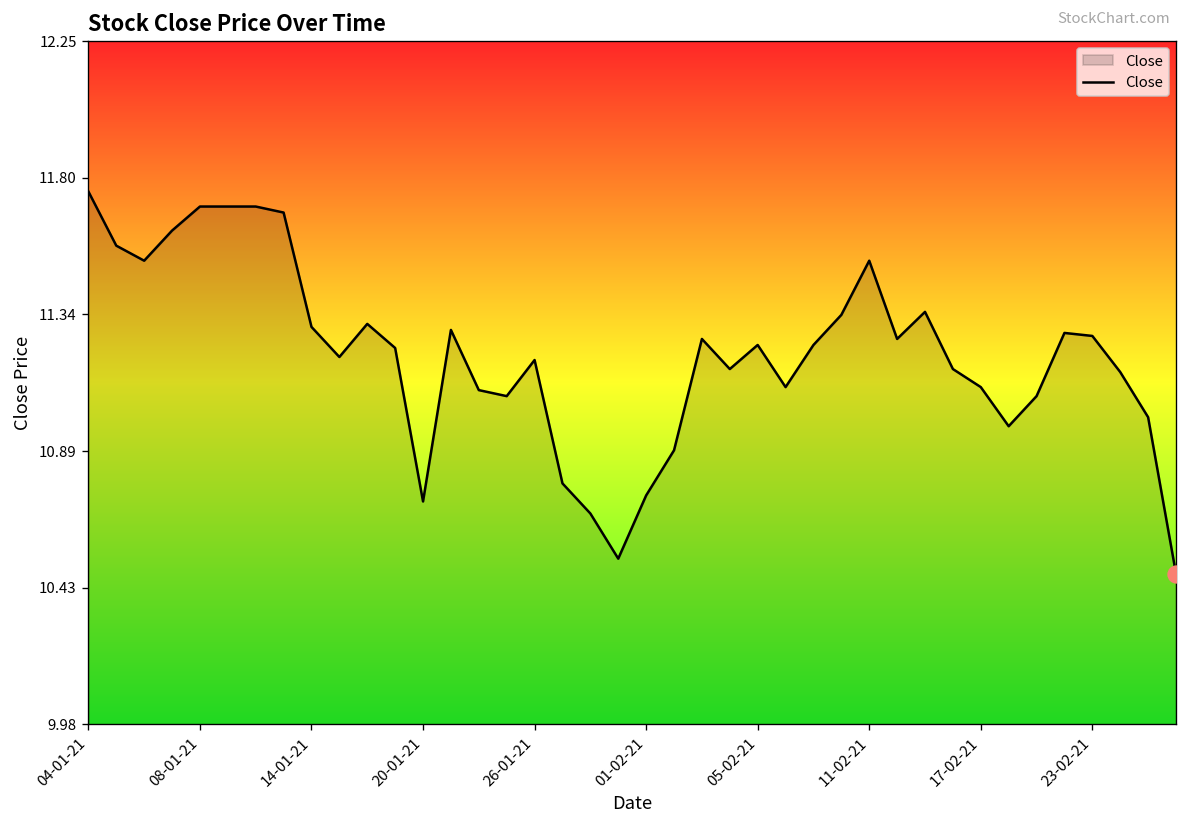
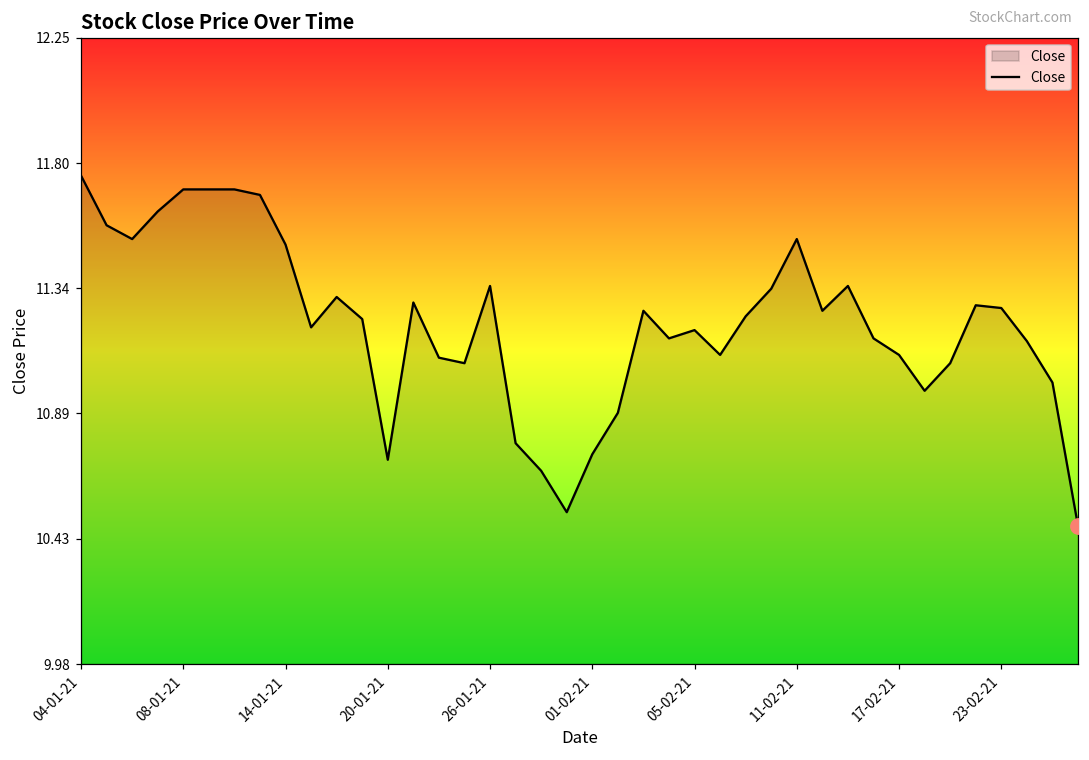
Close, 14-01-21: 11.3 -> 11.5
Close, 26-01-21: 11.19 -> 11.35
Close, 05-02-21: 11.24 -> 11.19
